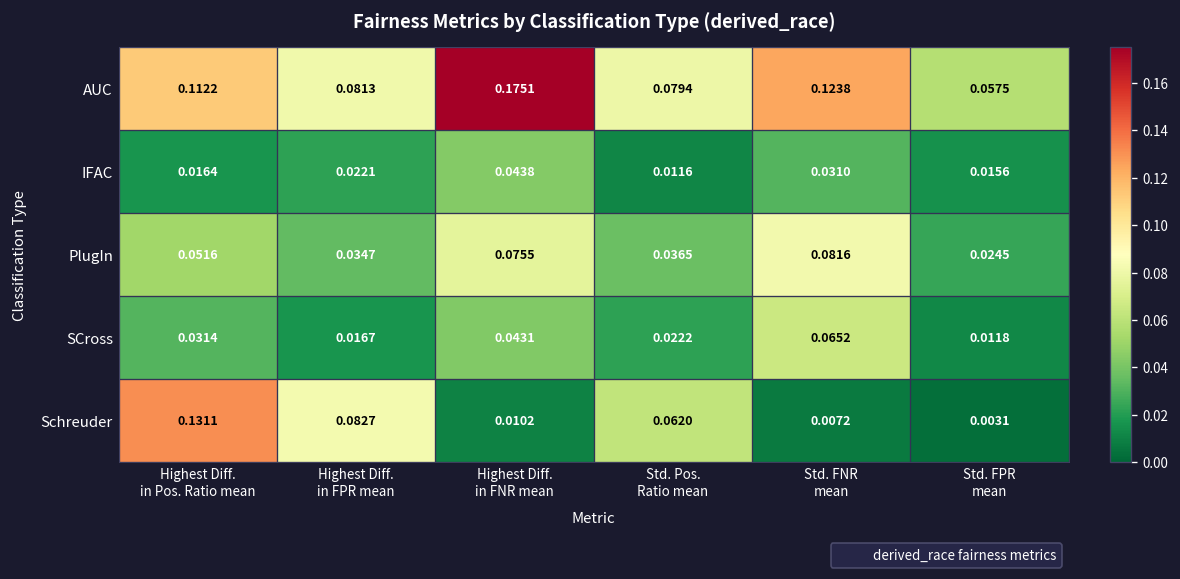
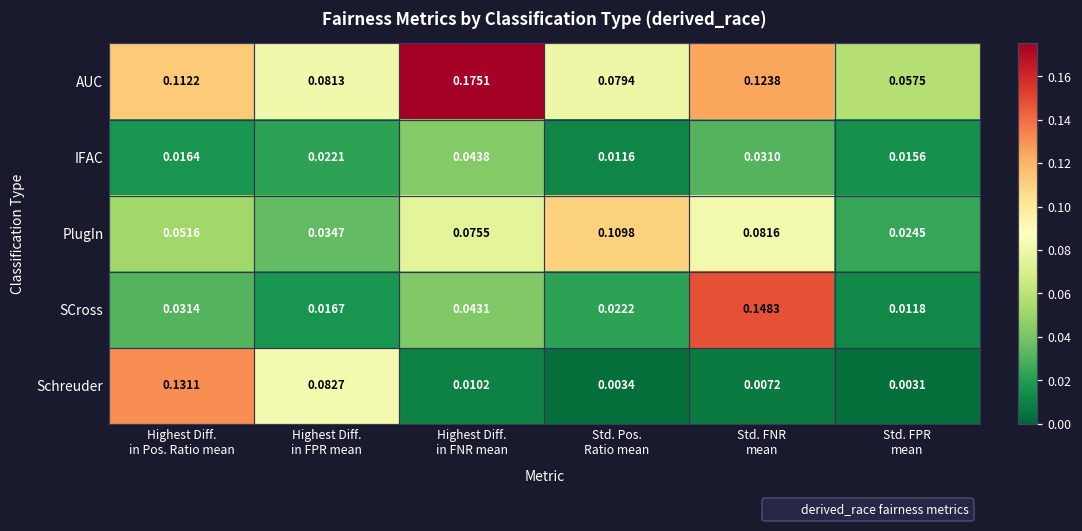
PlugIn, Std. Pos. Ratio mean: 0.0365 -> 0.1098
SCross, Std. FNR mean: 0.0652 -> 0.1483
Schreuder, Std. Pos. Ratio mean: 0.0620 -> 0.0034
